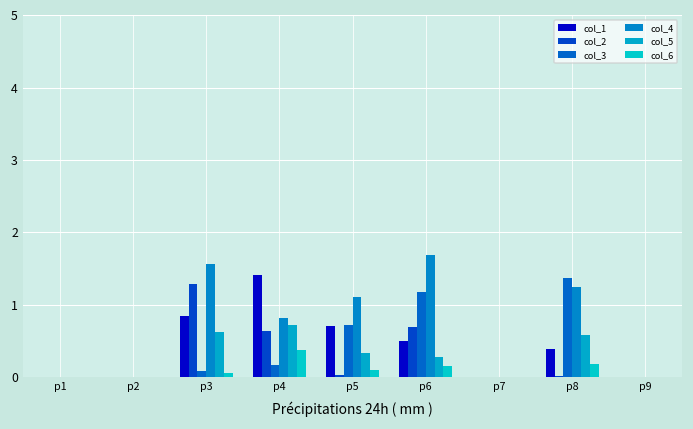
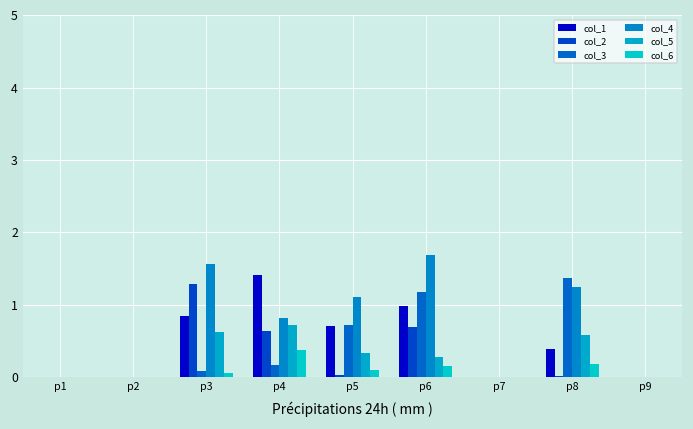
col_1, p6: 0.5 -> 1.0
